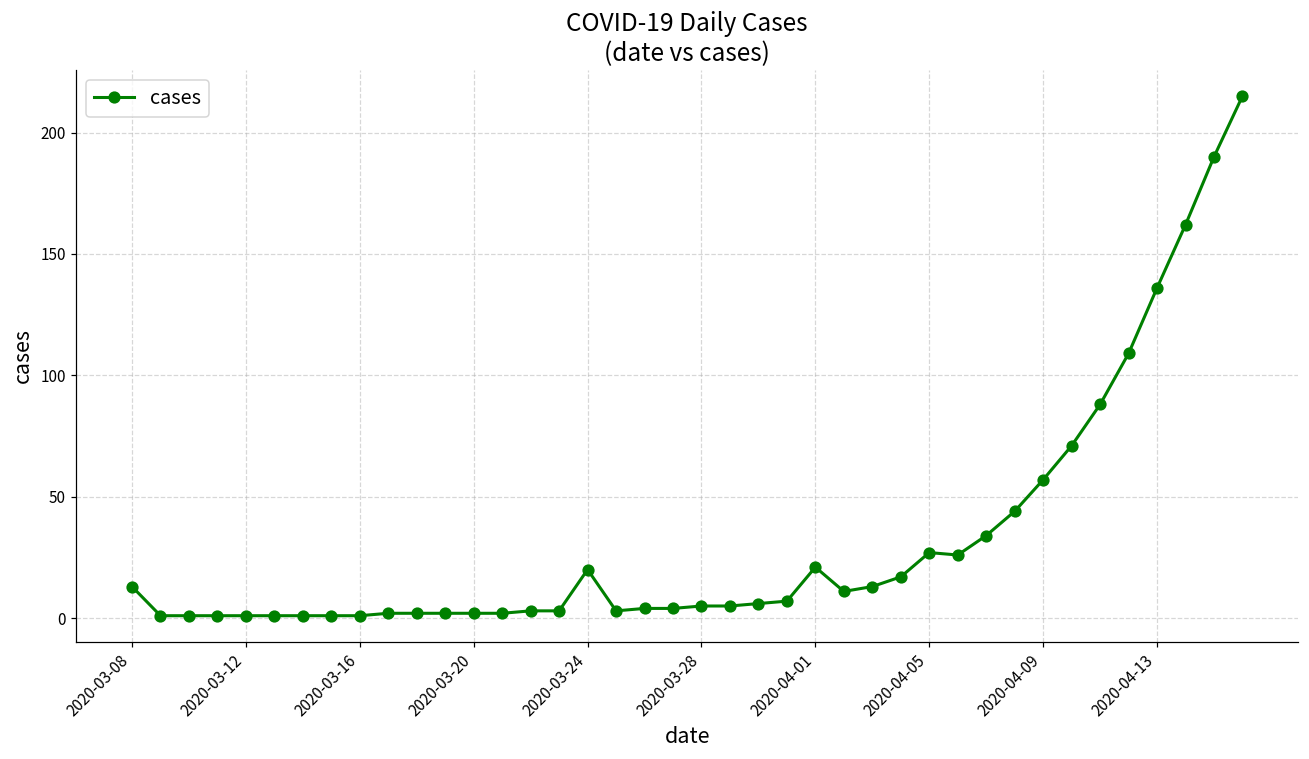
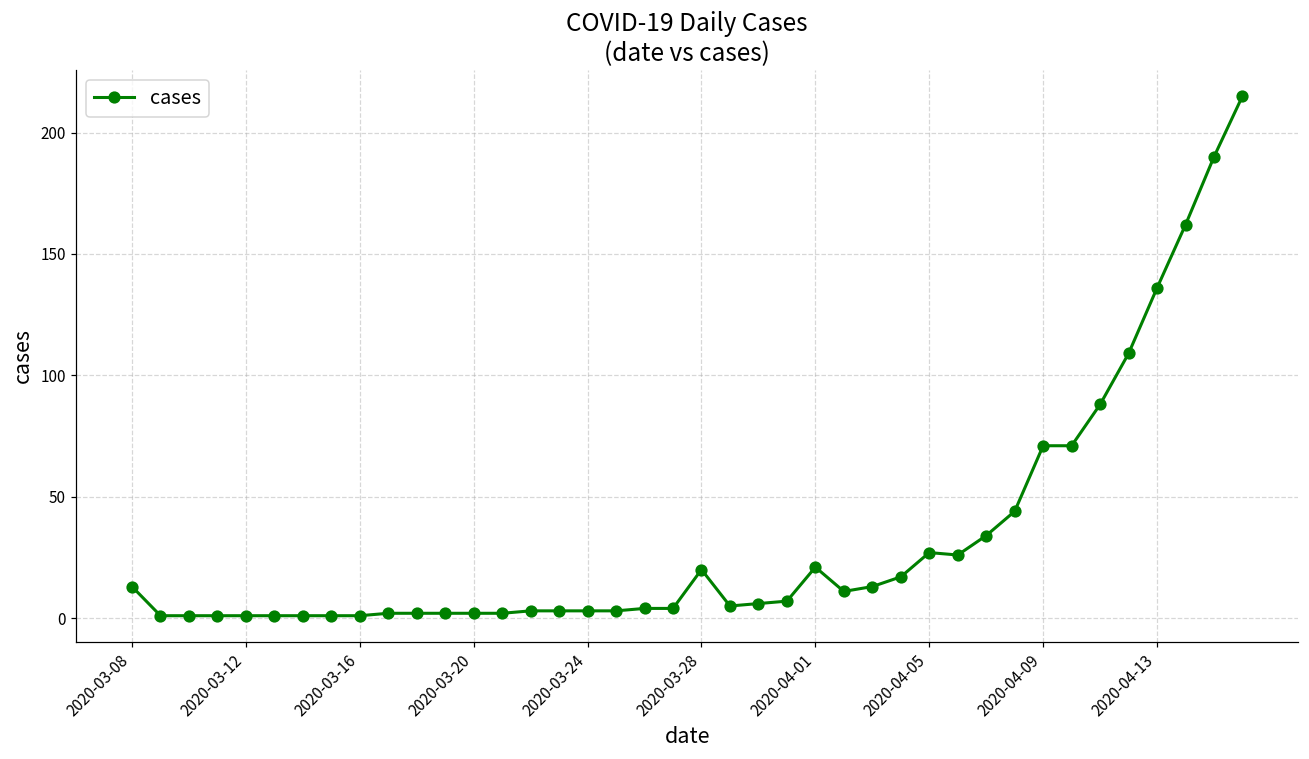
2020-03-24: 20 -> 3
2020-03-28: 5 -> 20
2020-04-09: 57 -> 71
